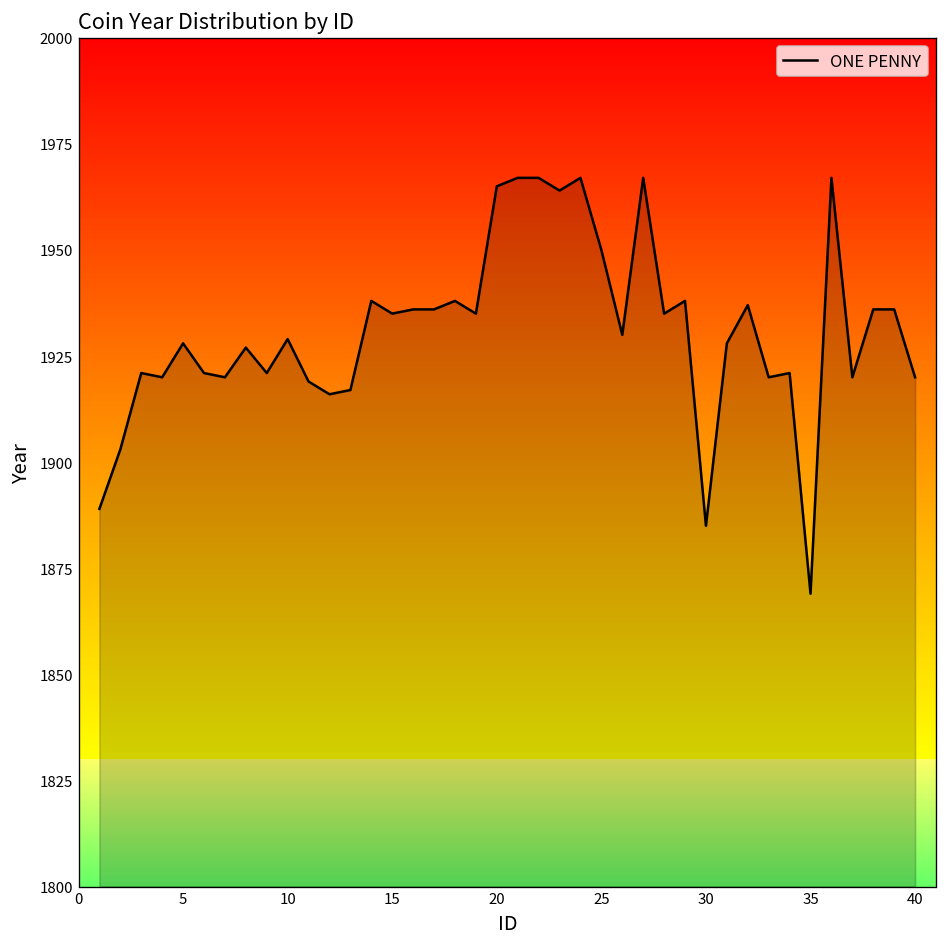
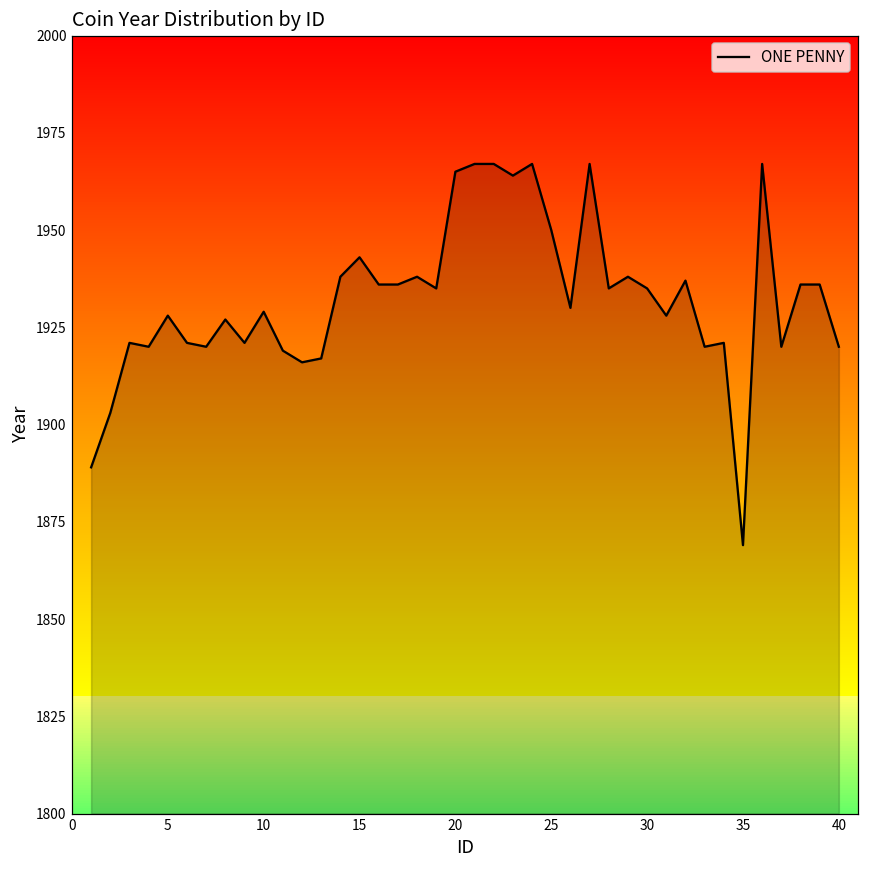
ONE PENNY, 15: 1935 -> 1943
ONE PENNY, 30: 1885 -> 1935
